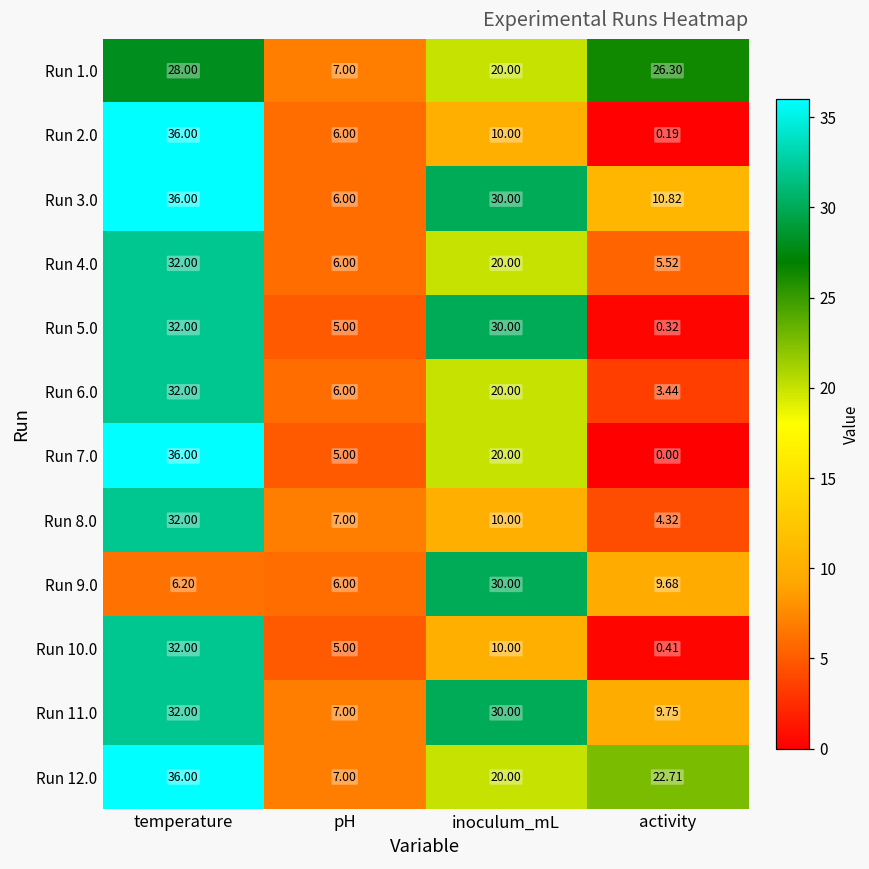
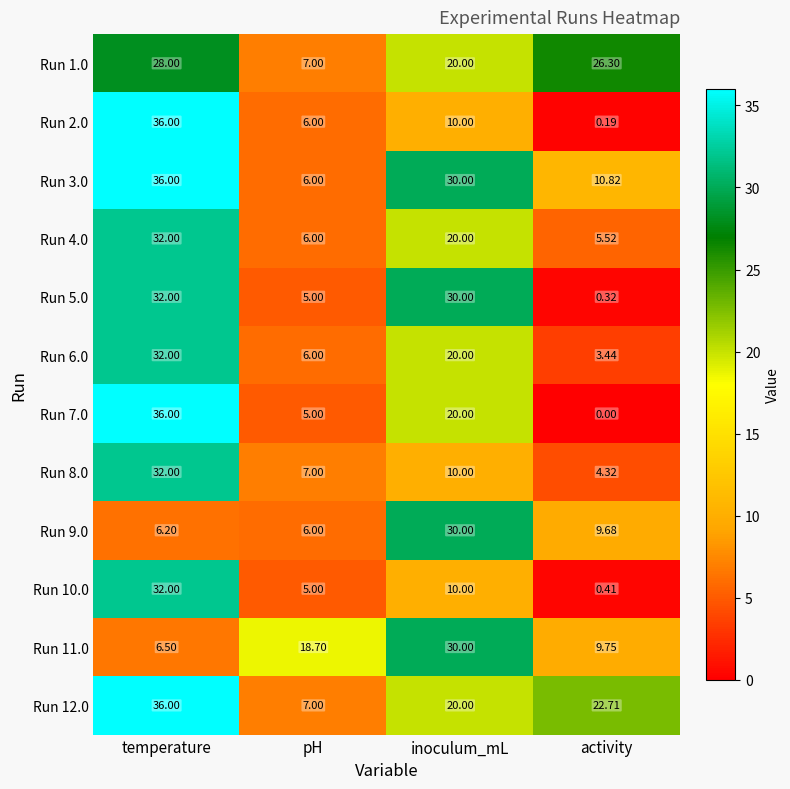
Run 11.0, temperature: 32.00 -> 6.50
Run 11.0, pH: 7.00 -> 18.70
